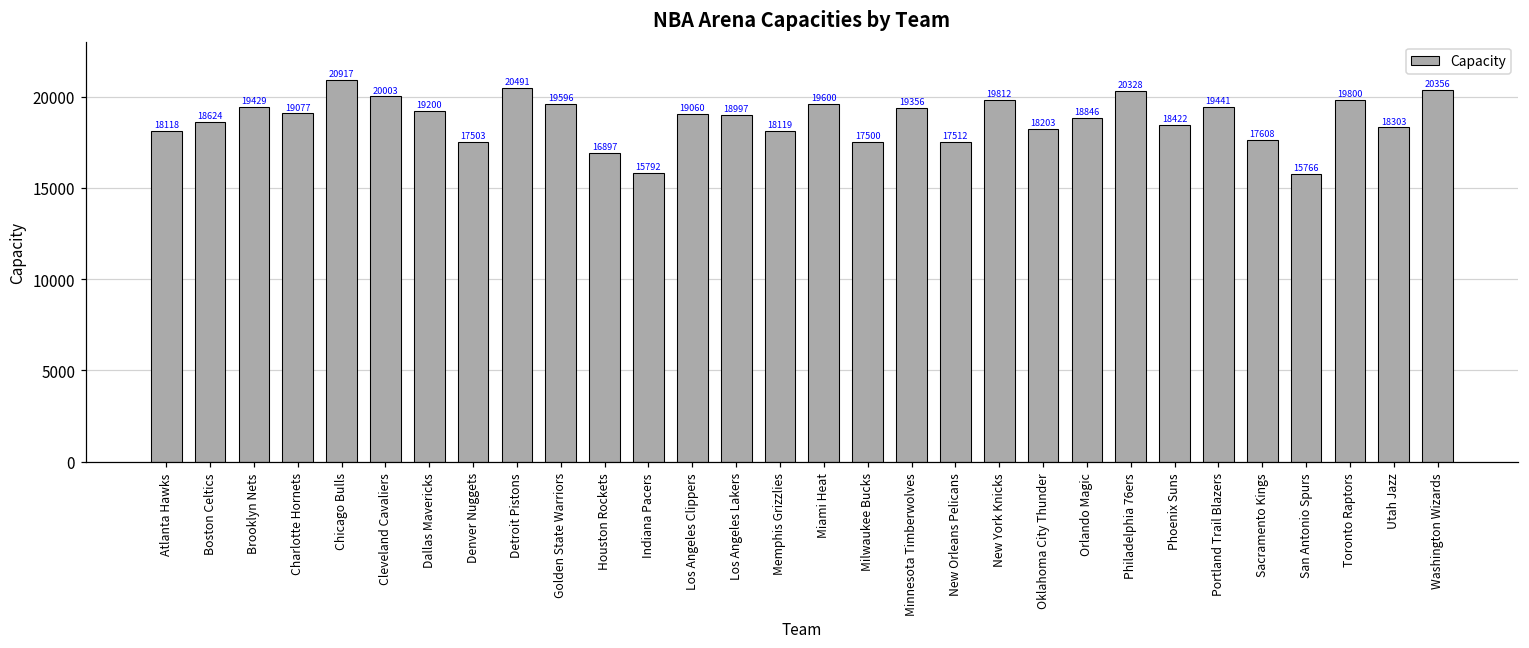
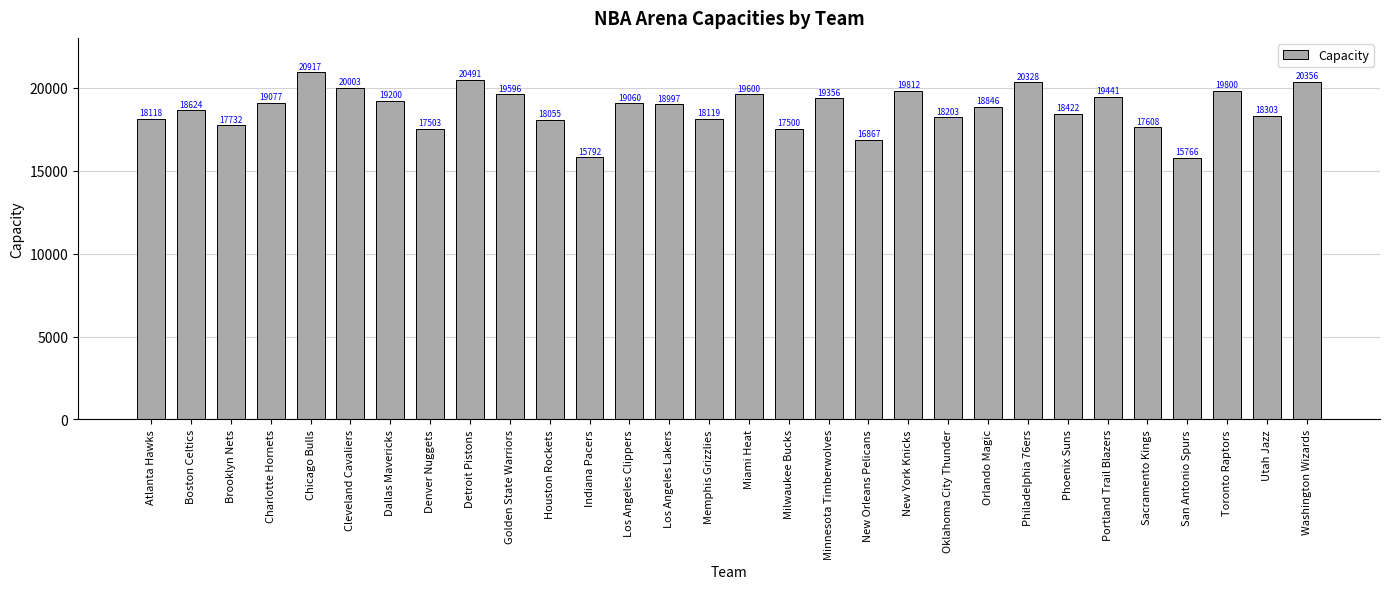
Brooklyn Nets: 19429 -> 17732
Houston Rockets: 16897 -> 18055
New Orleans Pelicans: 17512 -> 16867
